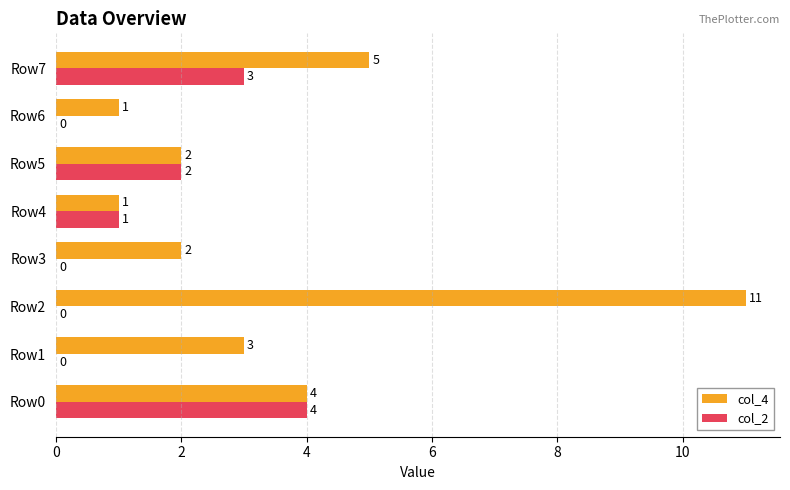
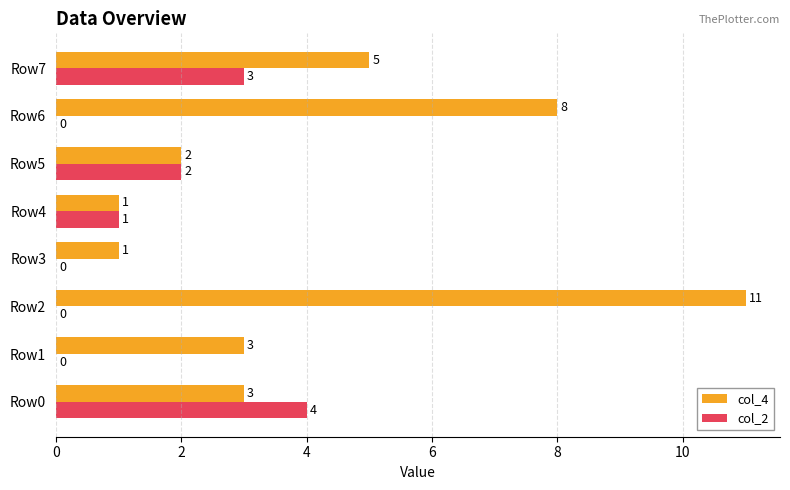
col_4, Row6: 1 -> 8
col_4, Row3: 2 -> 1
col_4, Row0: 4 -> 3
